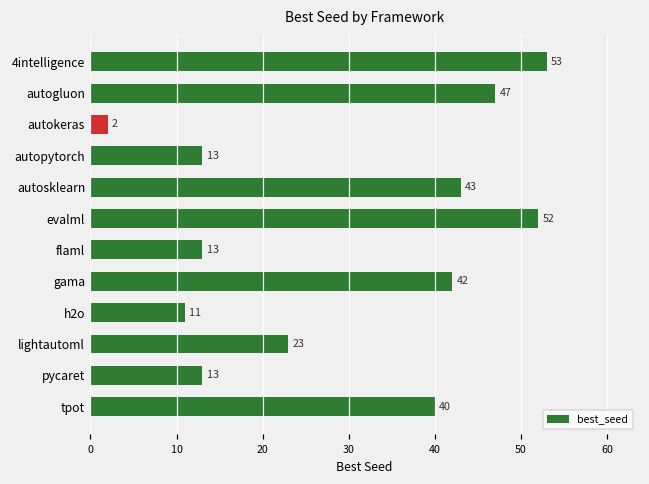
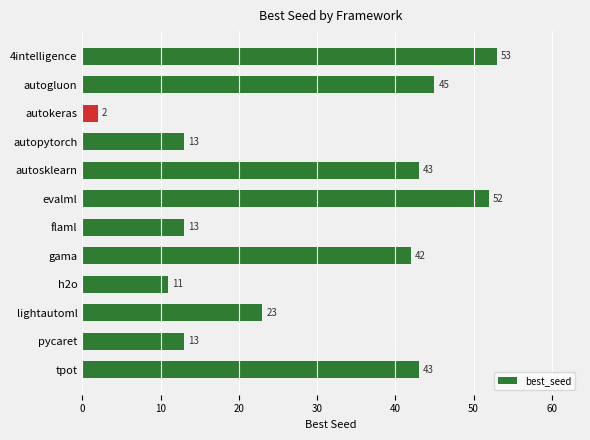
autogluon: 47 -> 45
tpot: 40 -> 43
